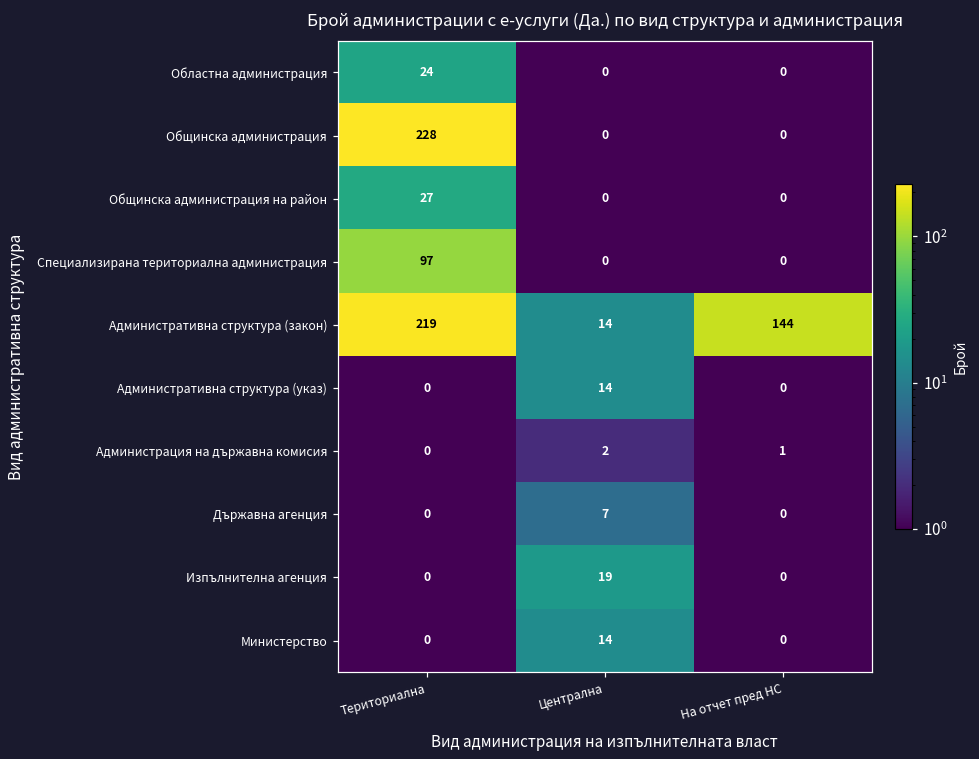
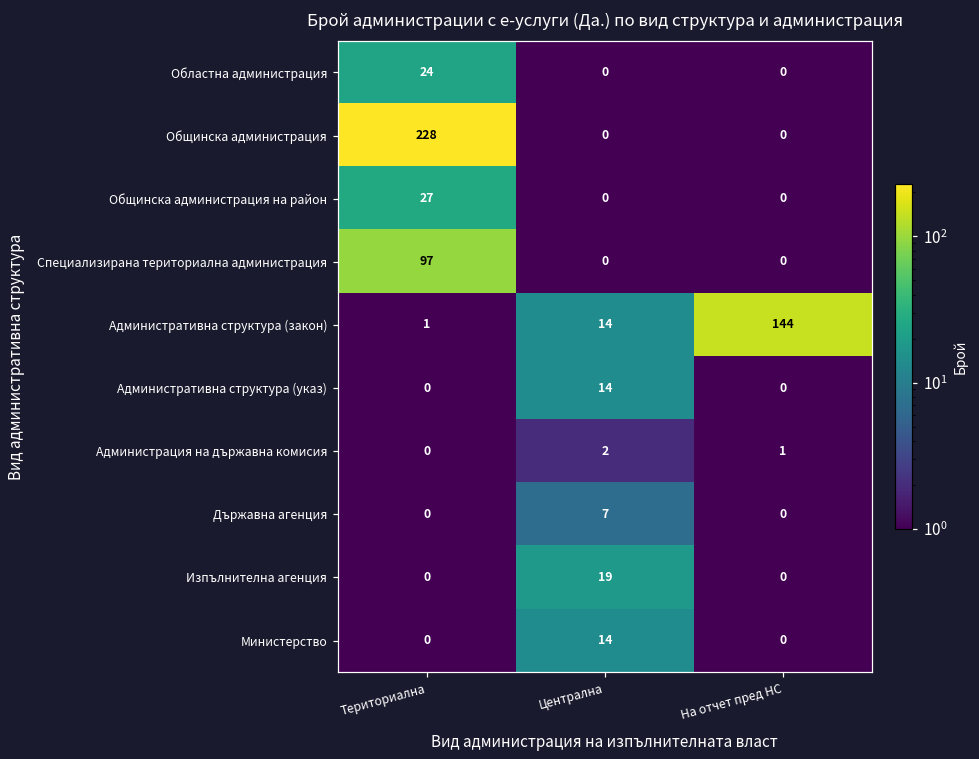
Административна структура (закон), Териториална: 219 -> 1
